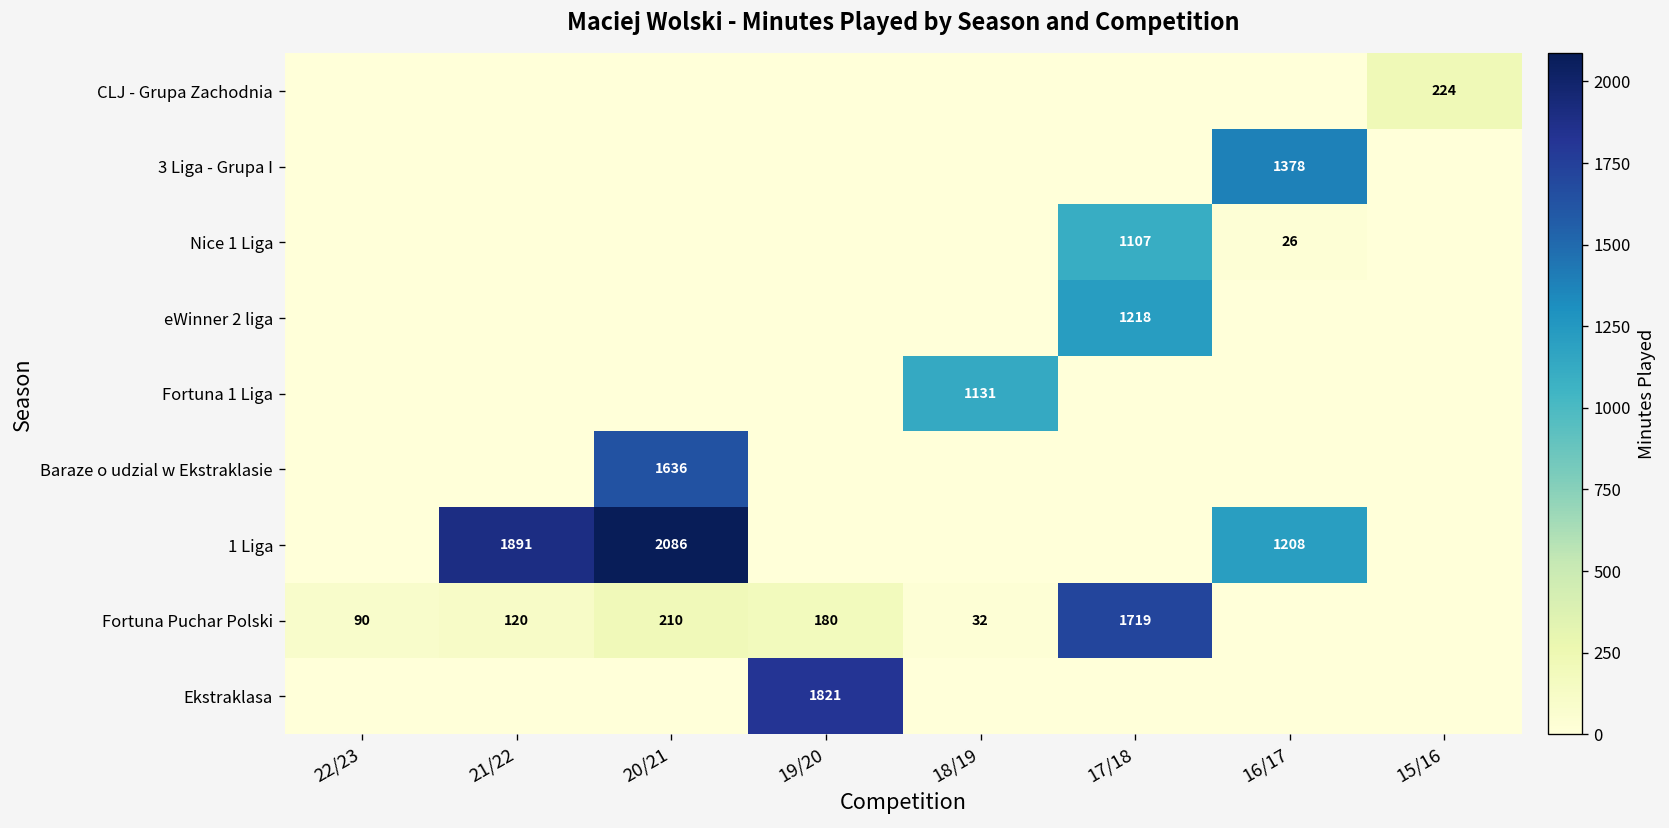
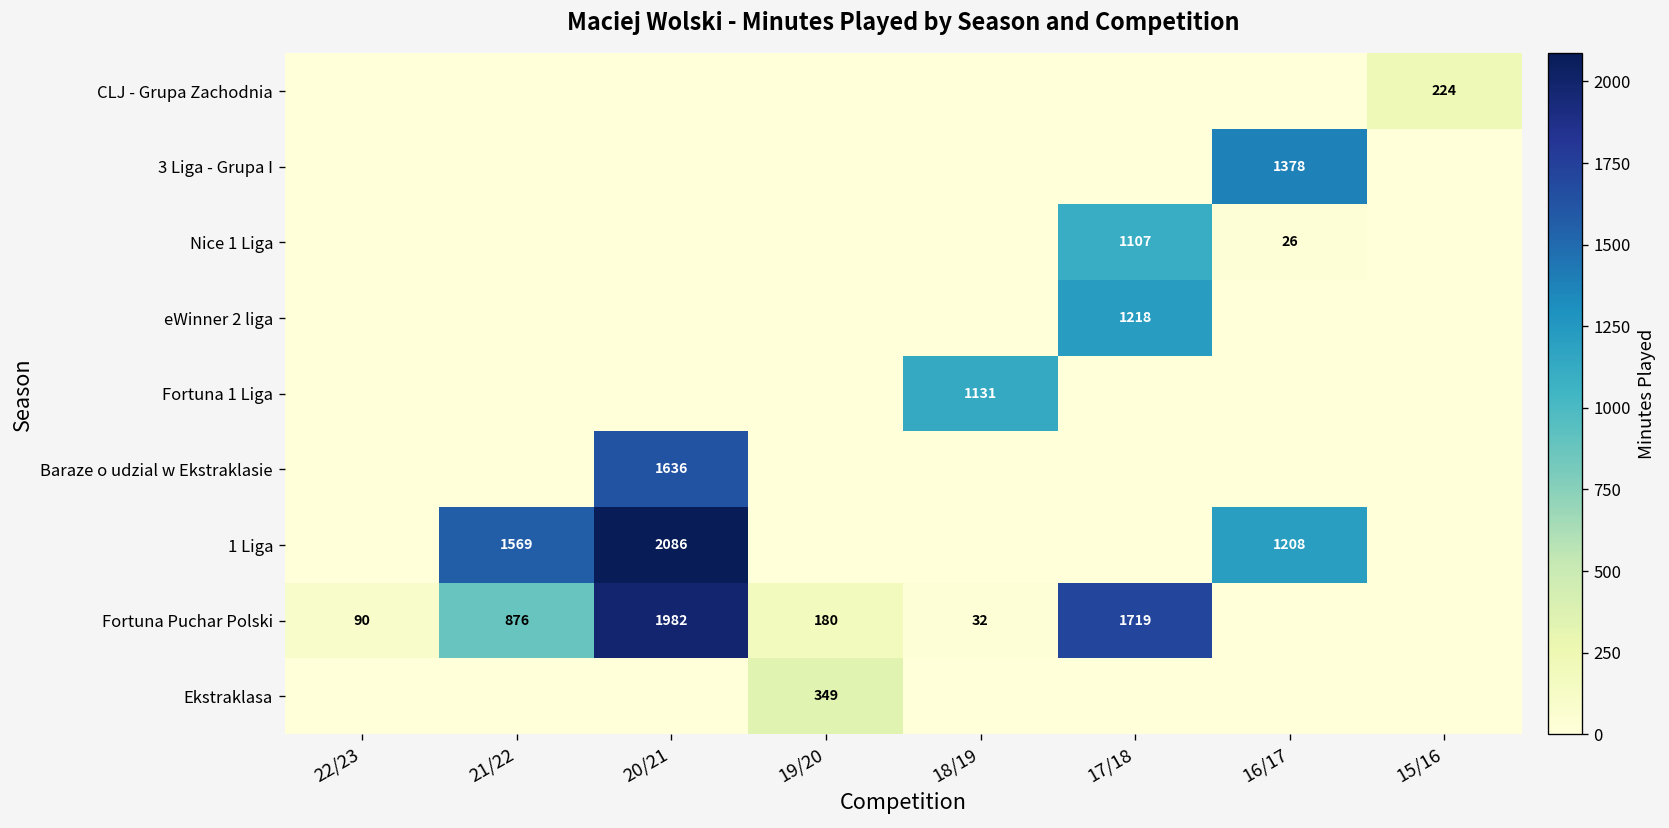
1 Liga, 21/22: 1891 -> 1569
Fortuna Puchar Polski, 21/22: 120 -> 876
Fortuna Puchar Polski, 20/21: 210 -> 1982
Ekstraklasa, 19/20: 1821 -> 349
